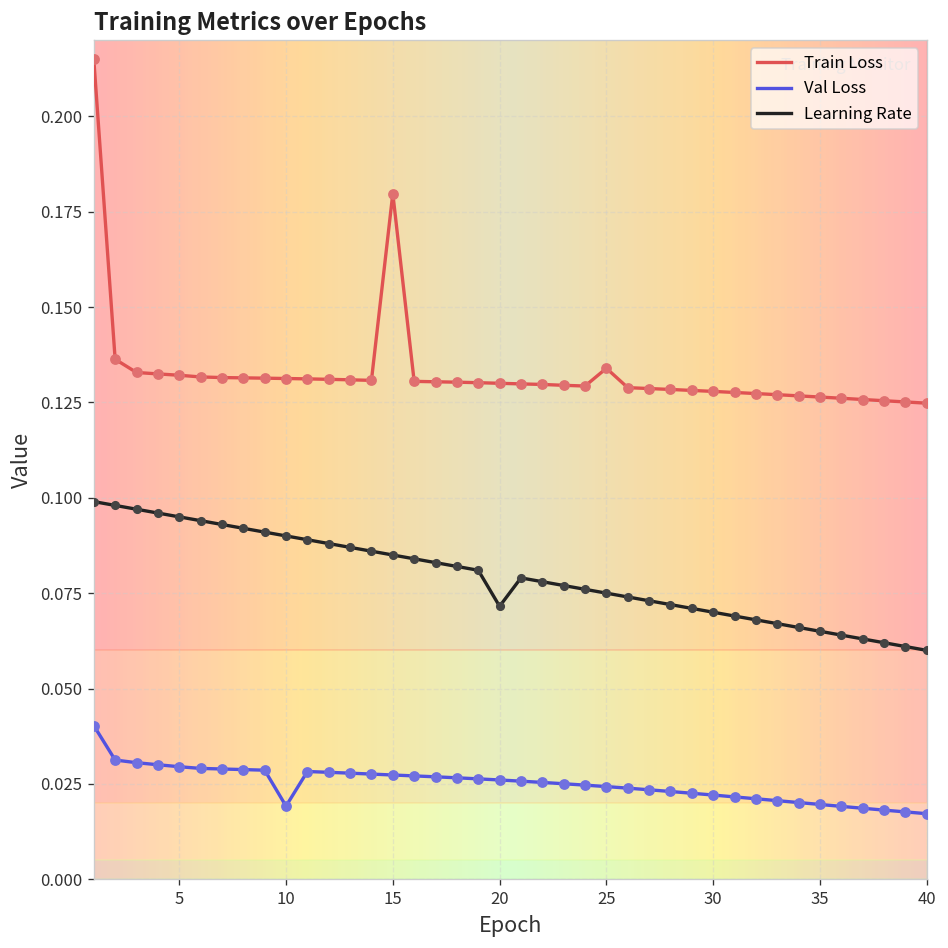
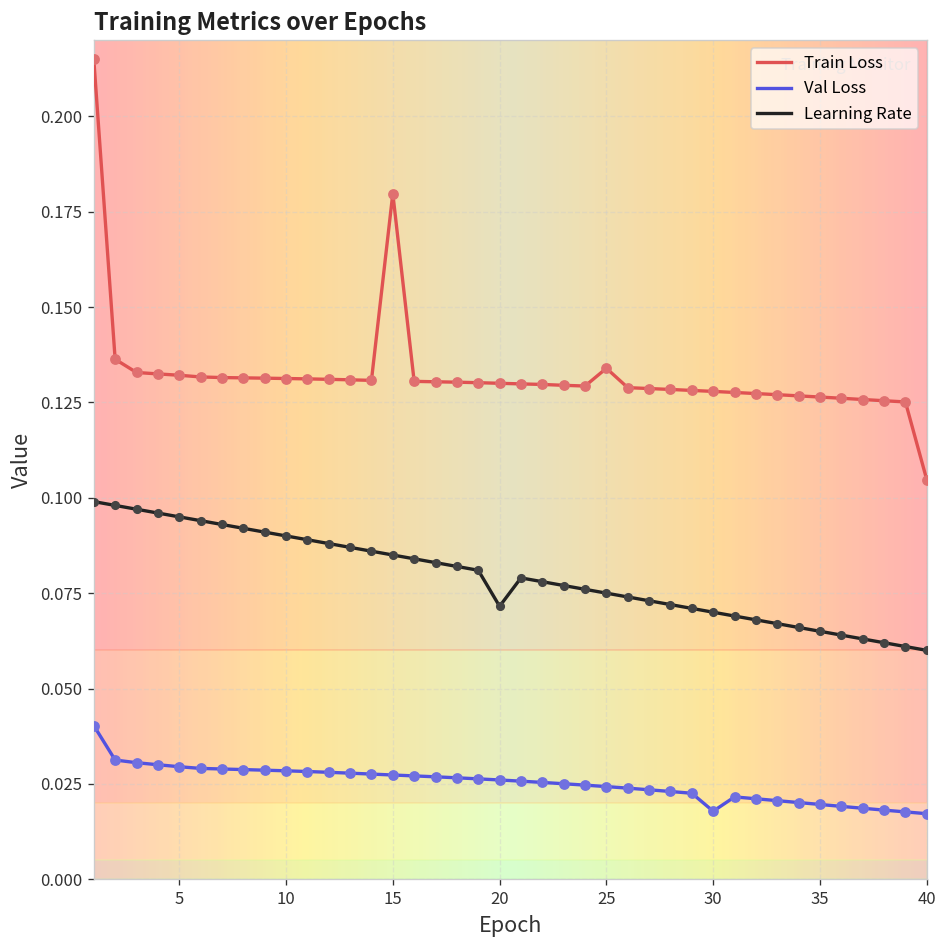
Val Loss, 10: 0.019 -> 0.028
Val Loss, 30: 0.022 -> 0.018
Train Loss, 40: 0.125 -> 0.105
